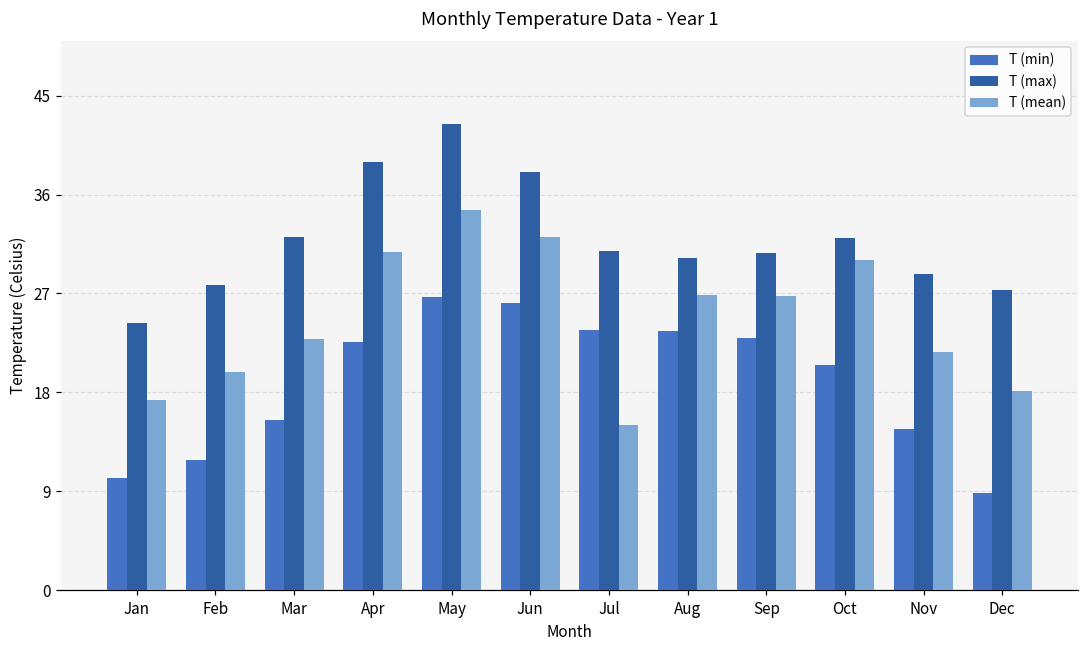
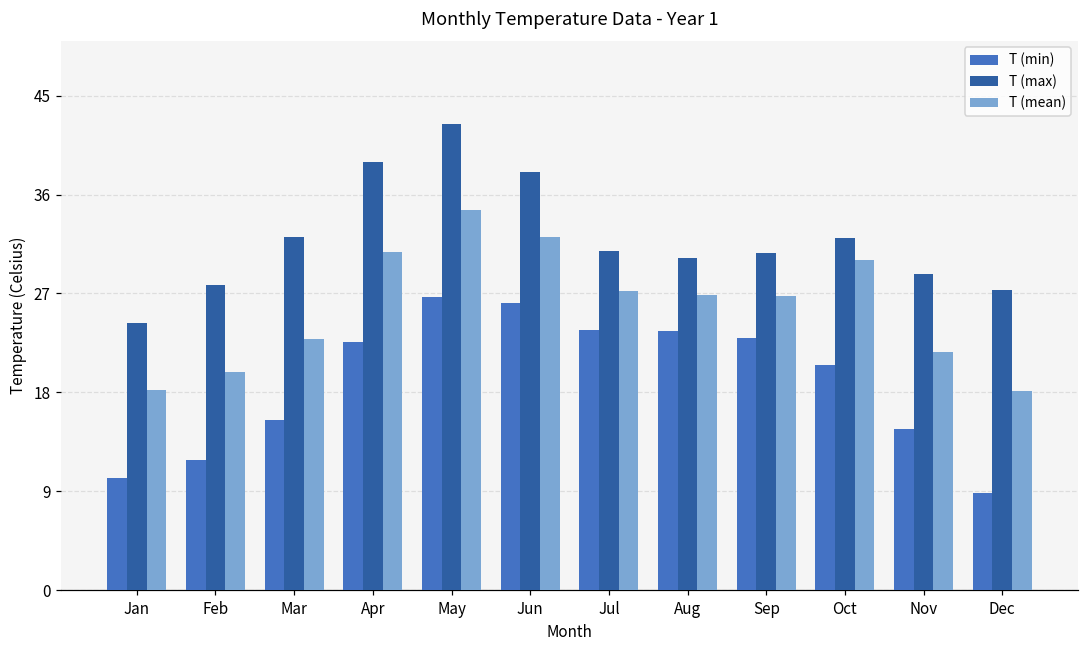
T (mean), Jan: 17 -> 18
T (mean), Jul: 15 -> 27
